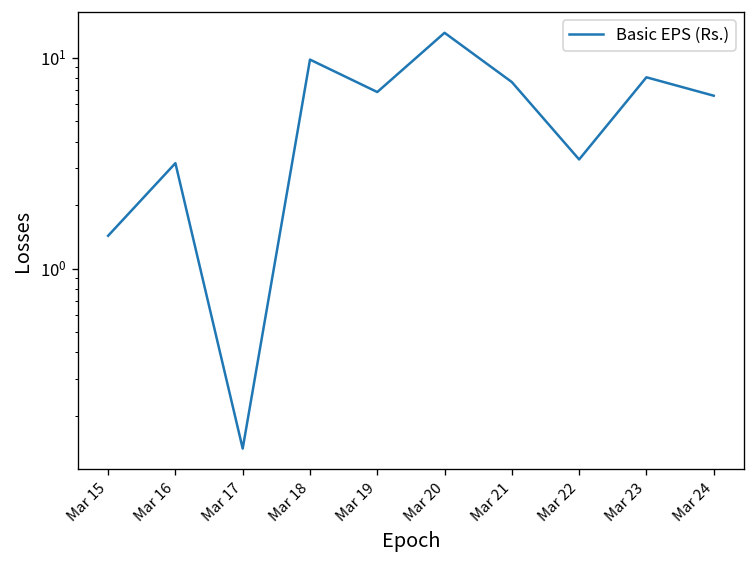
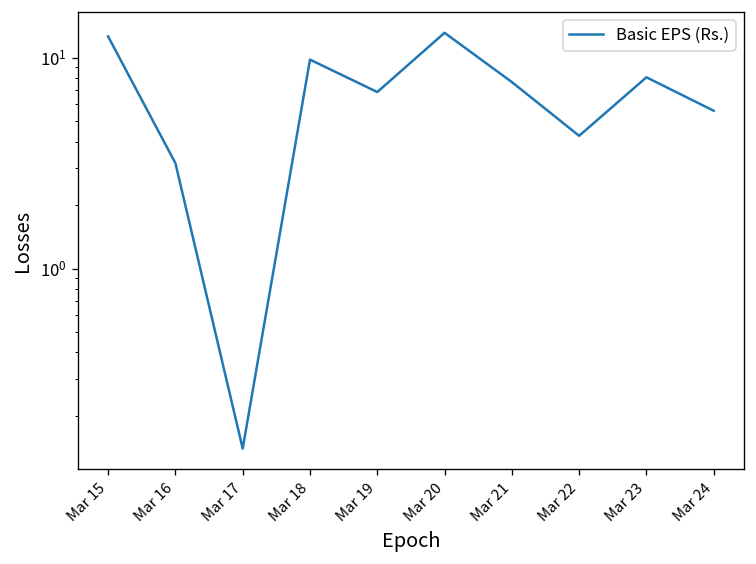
Mar 15: 1.4 -> 13
Mar 22: 3.3 -> 4.3
Mar 24: 6.6 -> 5.6
